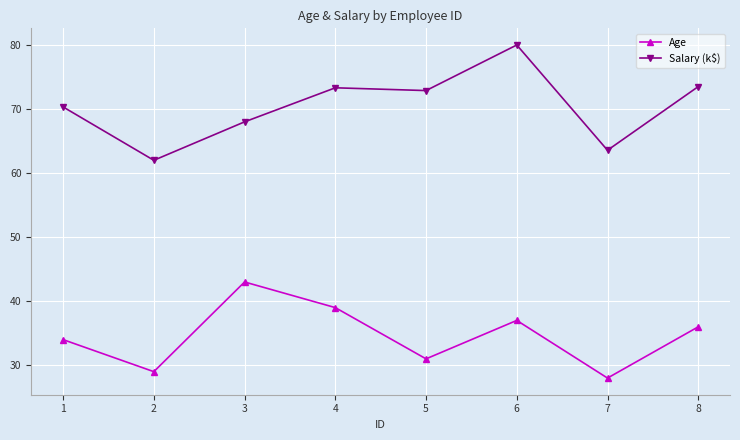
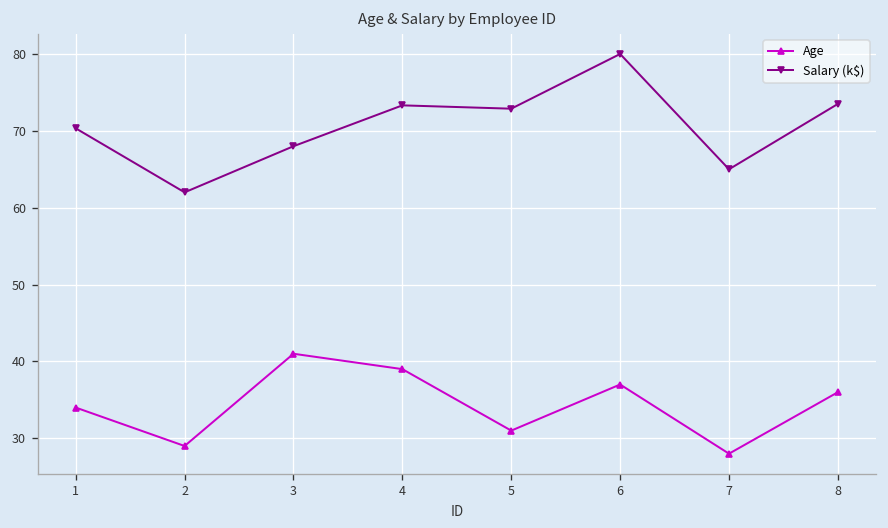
Age, 3: 43 -> 41
Salary (k$), 7: 64 -> 65
